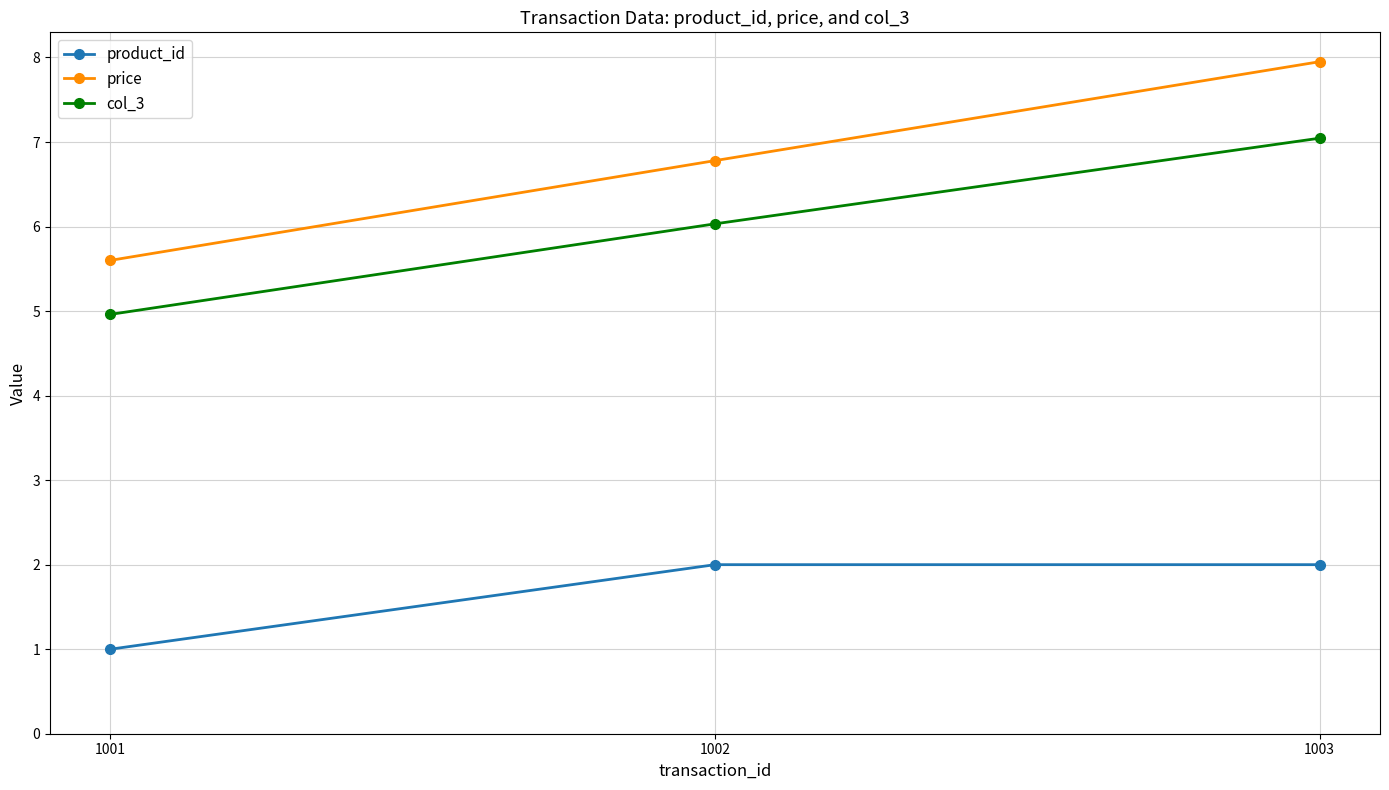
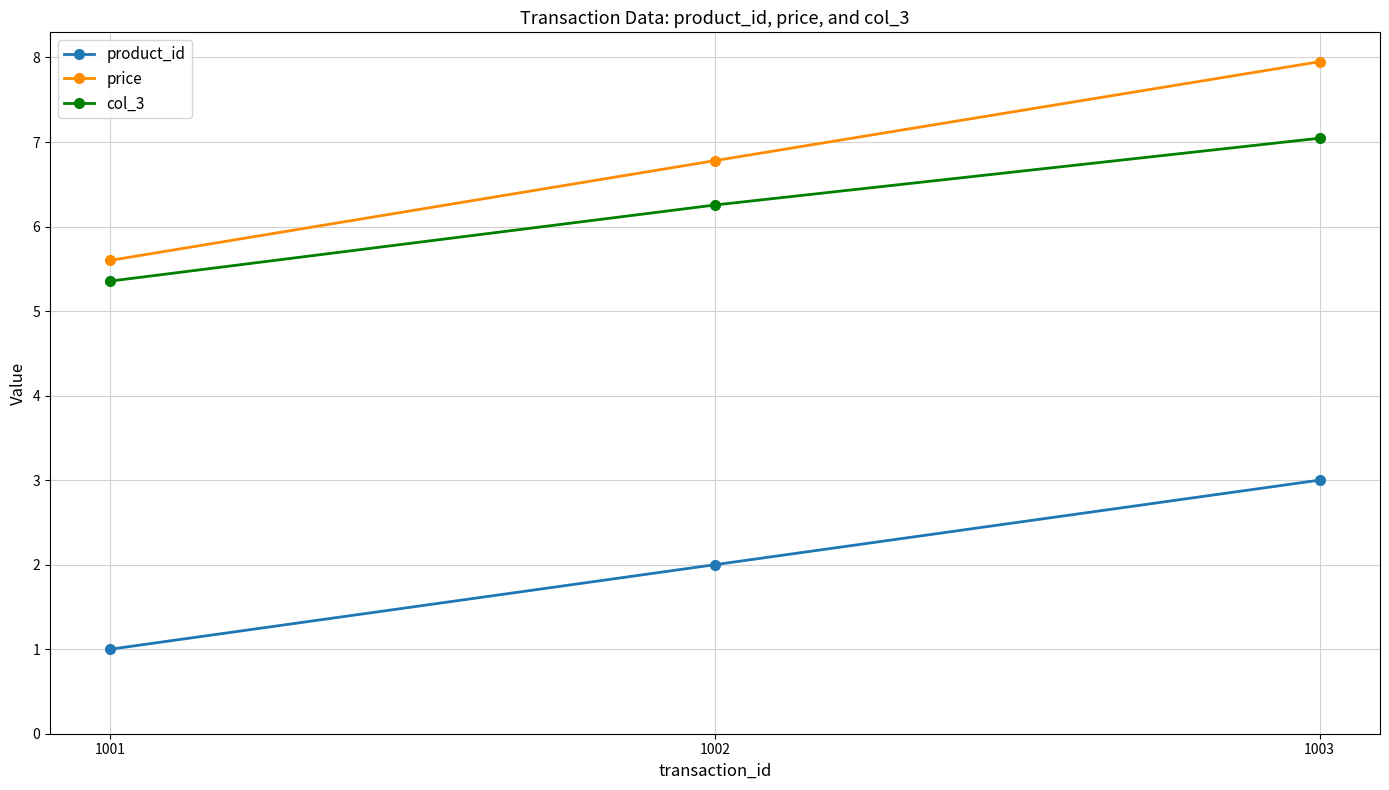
col_3, 1001: 5.0 -> 5.4
col_3, 1002: 6.0 -> 6.3
product_id, 1003: 2 -> 3
